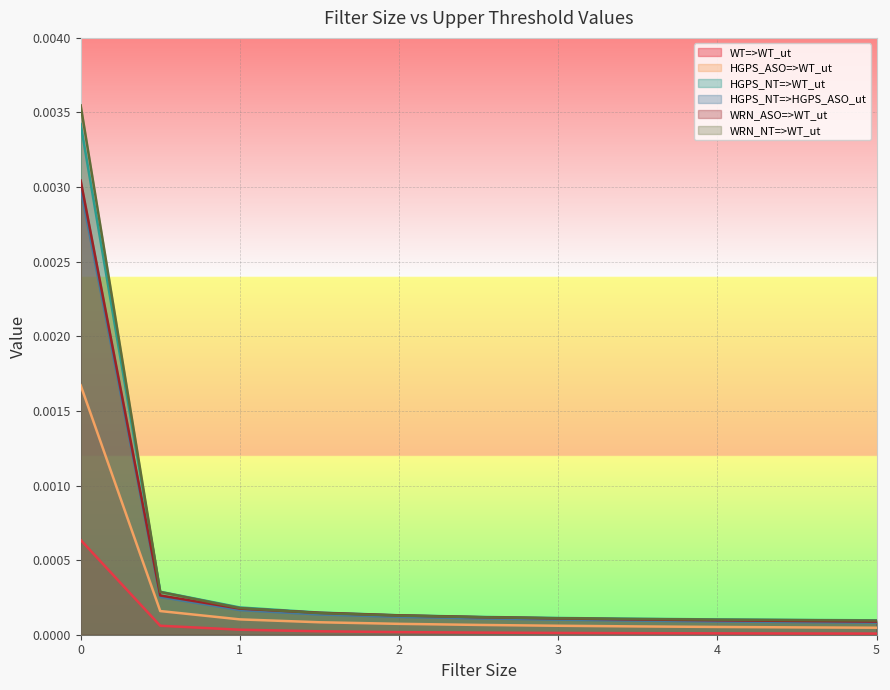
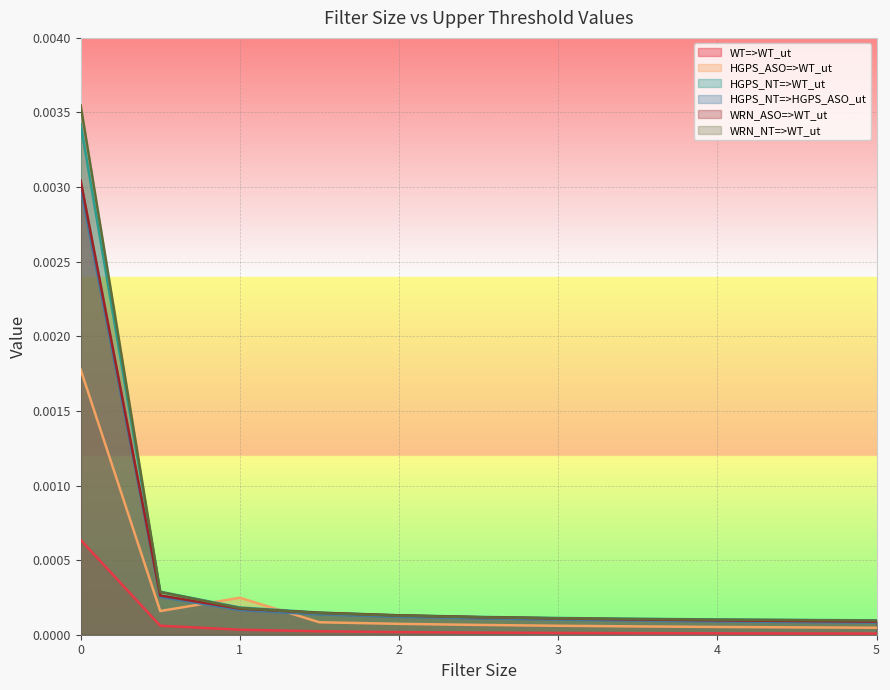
HGPS_ASO=>WT_ut, 0: 0.00167 -> 0.00178
HGPS_ASO=>WT_ut, 1: 0.00010 -> 0.00025
